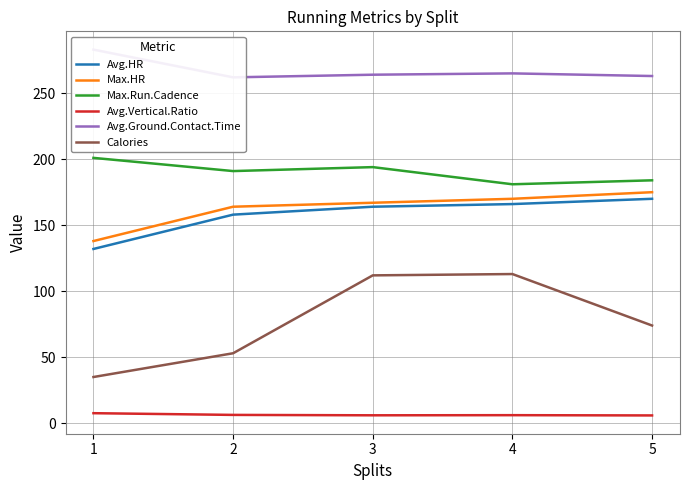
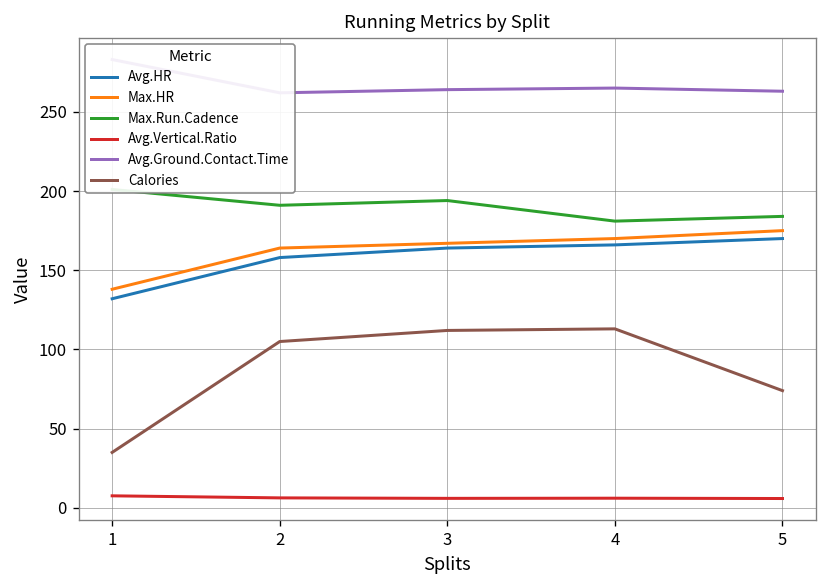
Calories, 2: 53 -> 105
